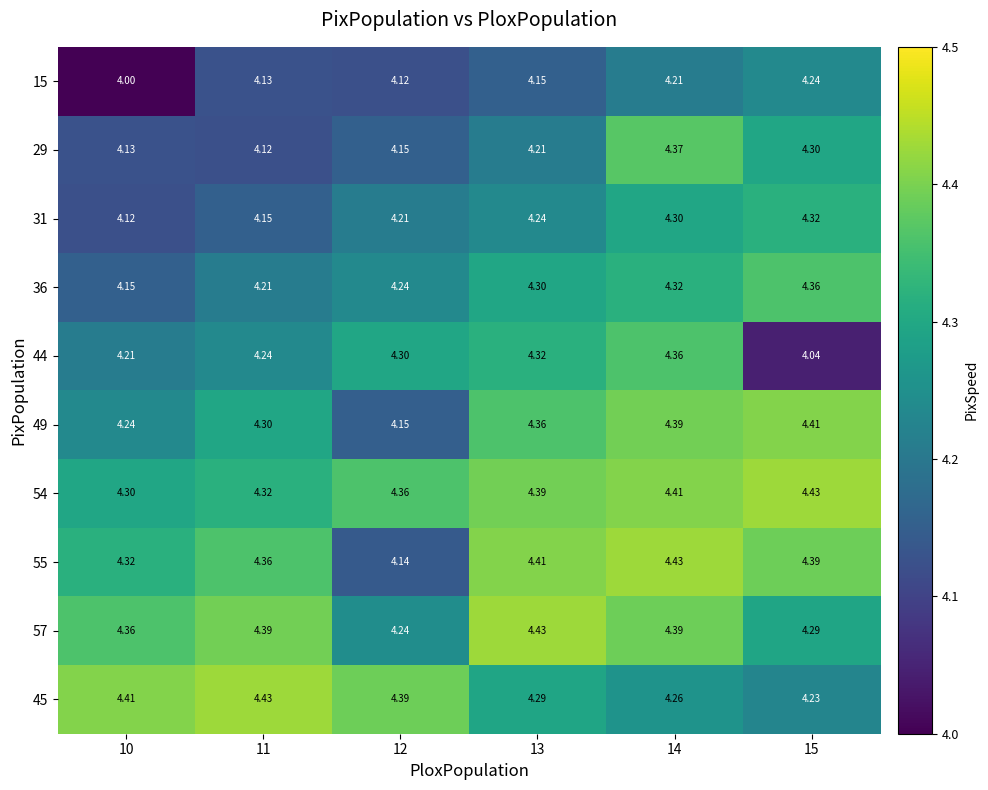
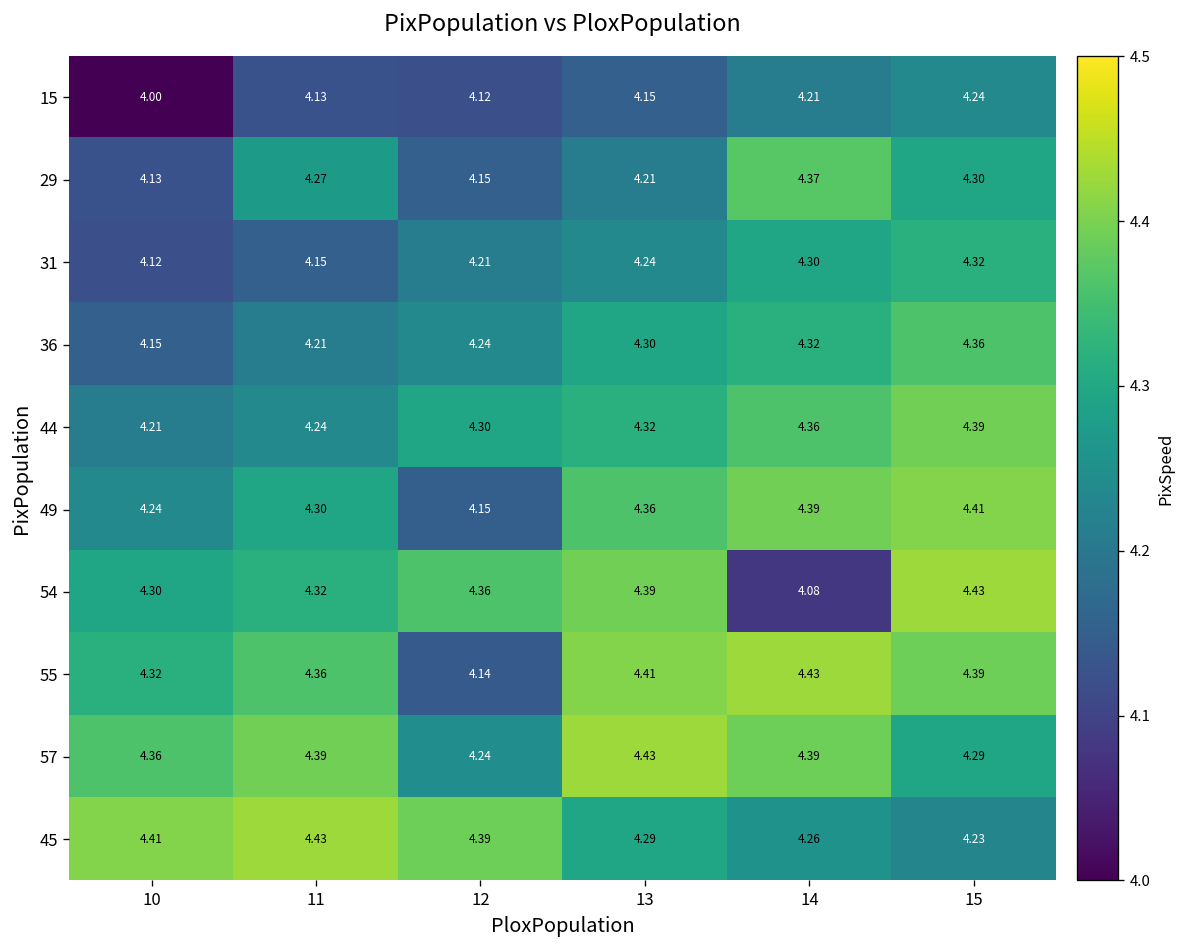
29, 11: 4.12 -> 4.27
44, 15: 4.04 -> 4.39
54, 14: 4.41 -> 4.08
